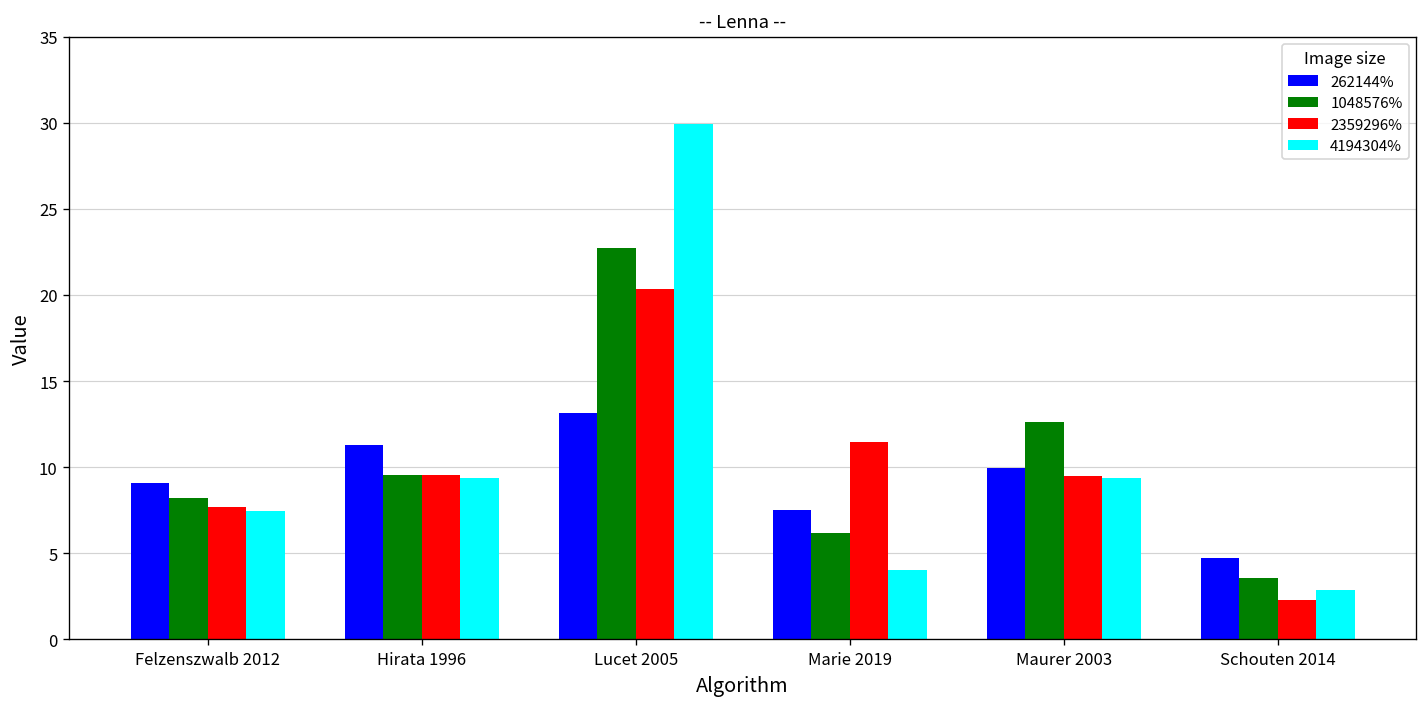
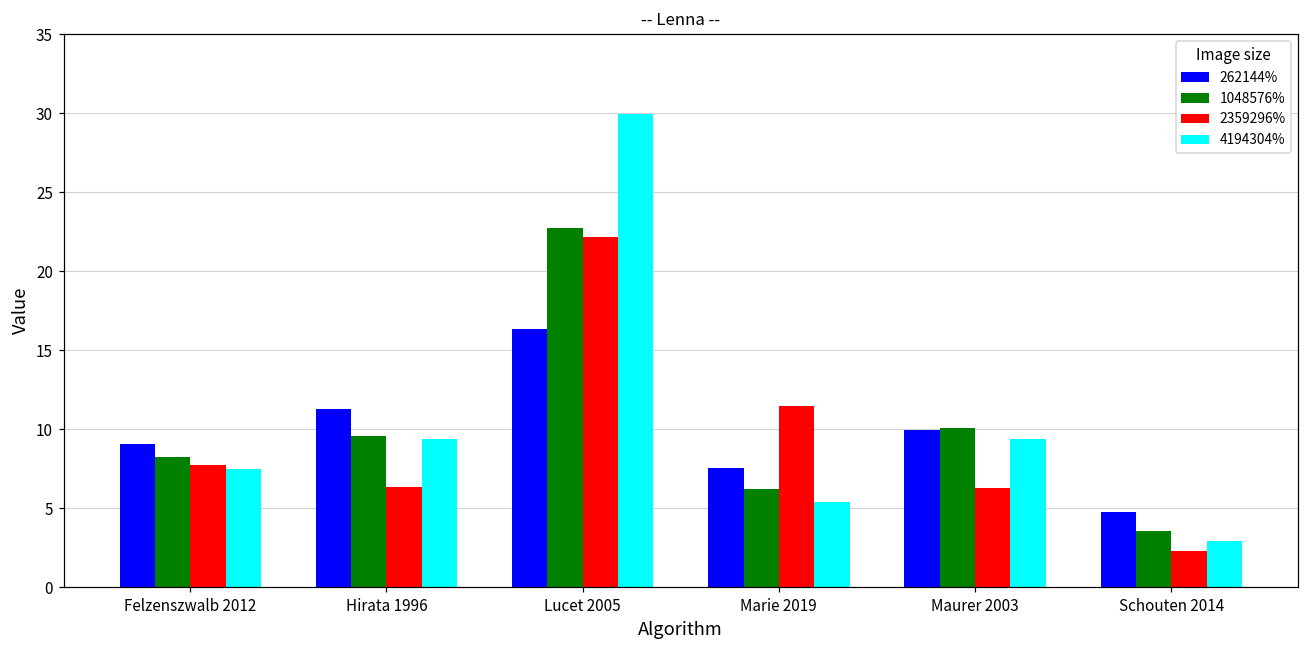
2359296%, Hirata 1996: 9.5 -> 6.3
262144%, Lucet 2005: 13.2 -> 16.4
2359296%, Lucet 2005: 20.4 -> 22.2
4194304%, Marie 2019: 4.0 -> 5.4
1048576%, Maurer 2003: 12.6 -> 10.1
2359296%, Maurer 2003: 9.5 -> 6.3
